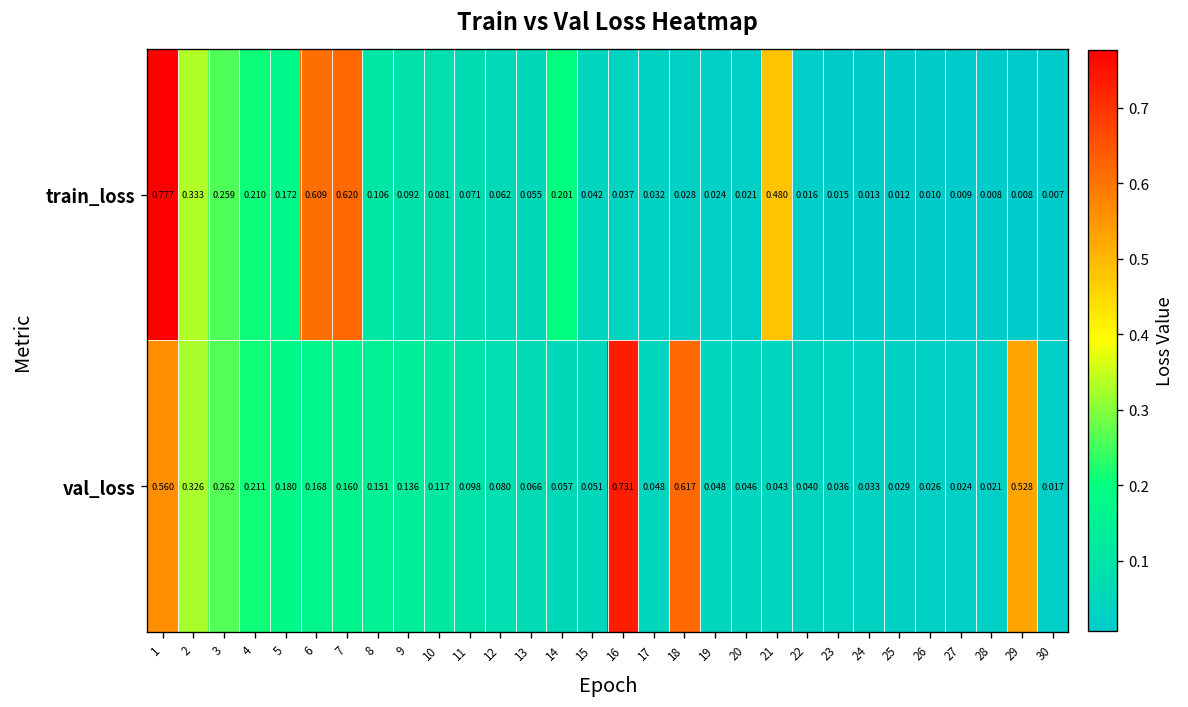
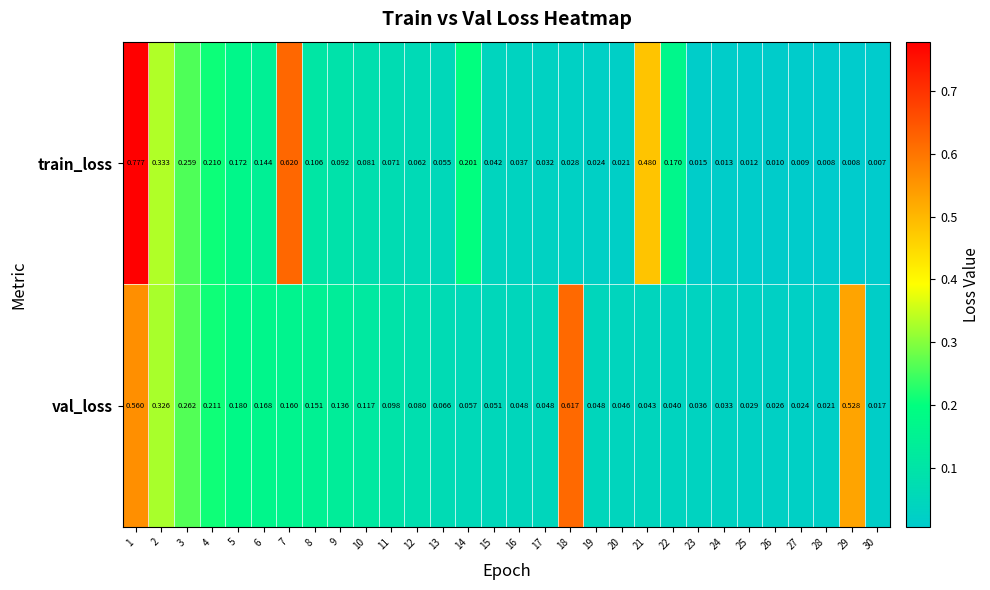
train_loss, 6: 0.609 -> 0.144
train_loss, 22: 0.016 -> 0.170
val_loss, 16: 0.731 -> 0.048
